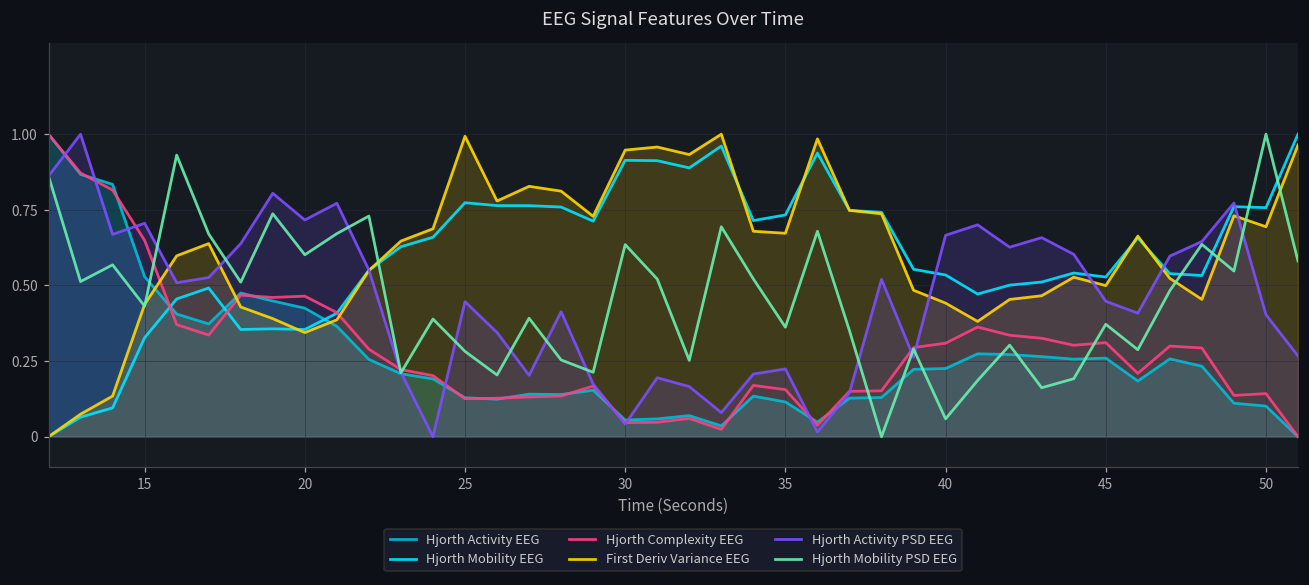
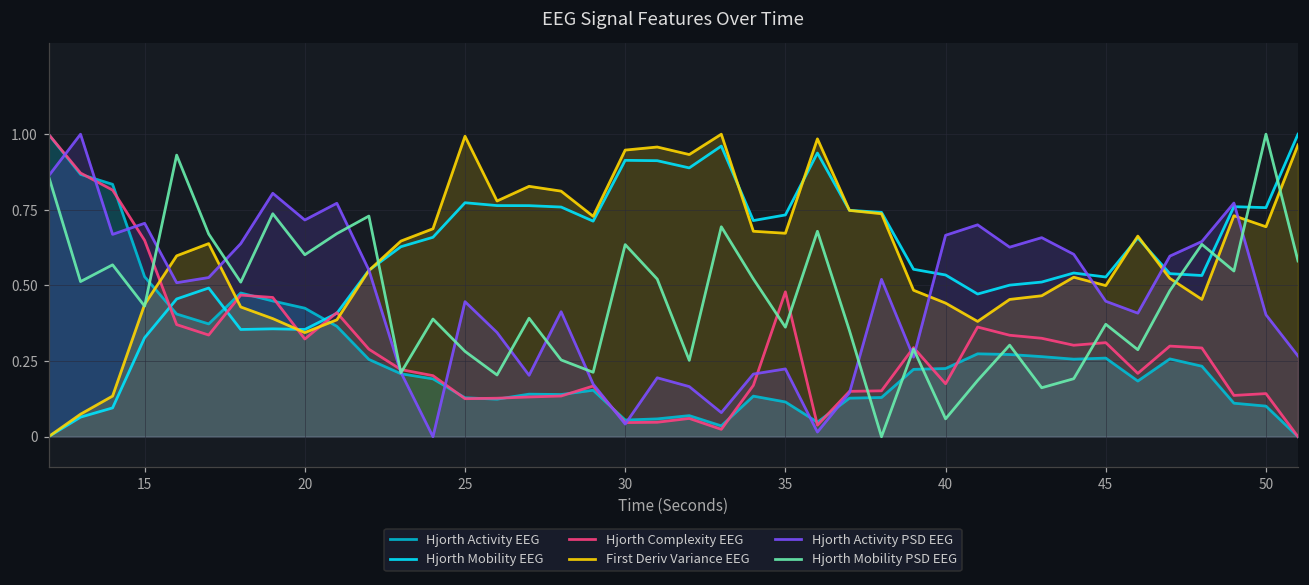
Hjorth Complexity EEG, 20: 0.46 -> 0.32
Hjorth Complexity EEG, 35: 0.16 -> 0.48
Hjorth Complexity EEG, 40: 0.31 -> 0.17
